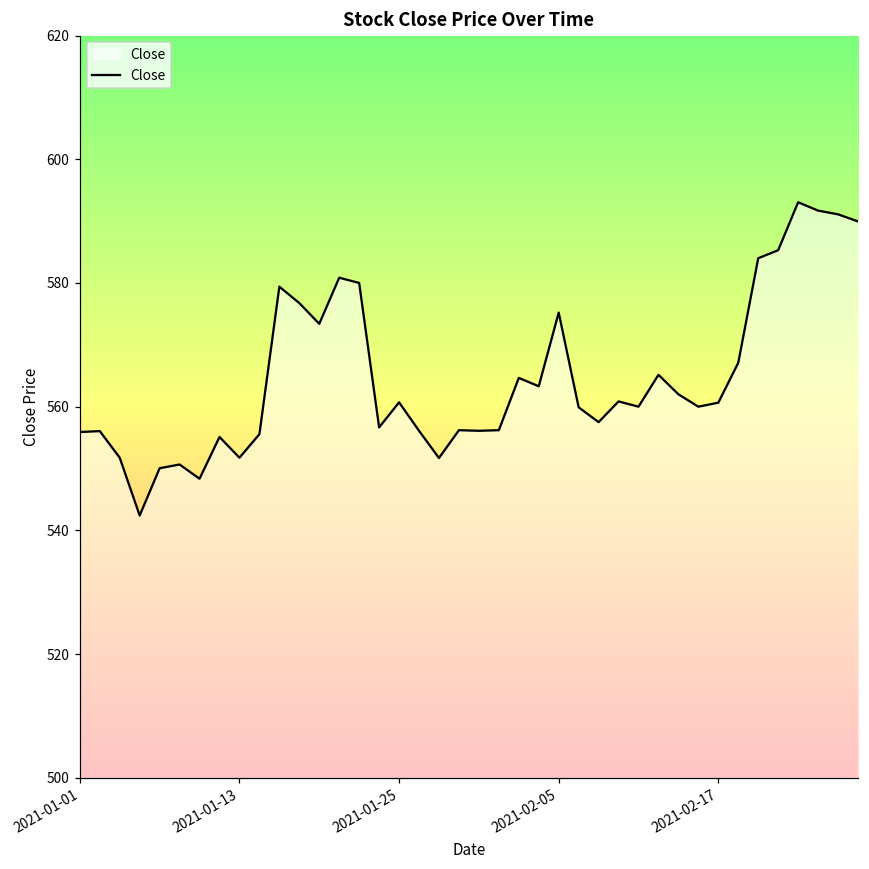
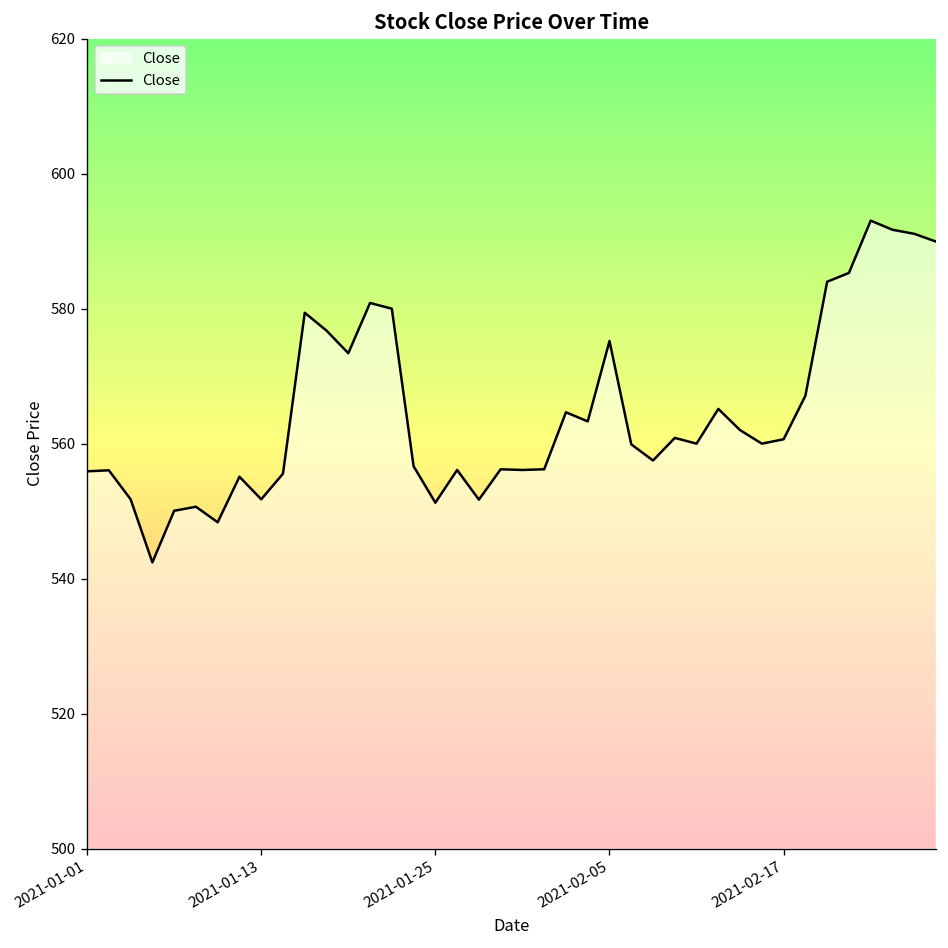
2021-01-25: 561 -> 551
